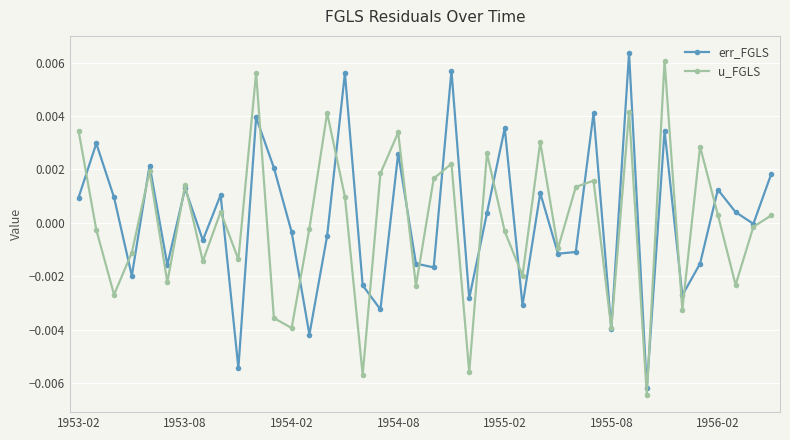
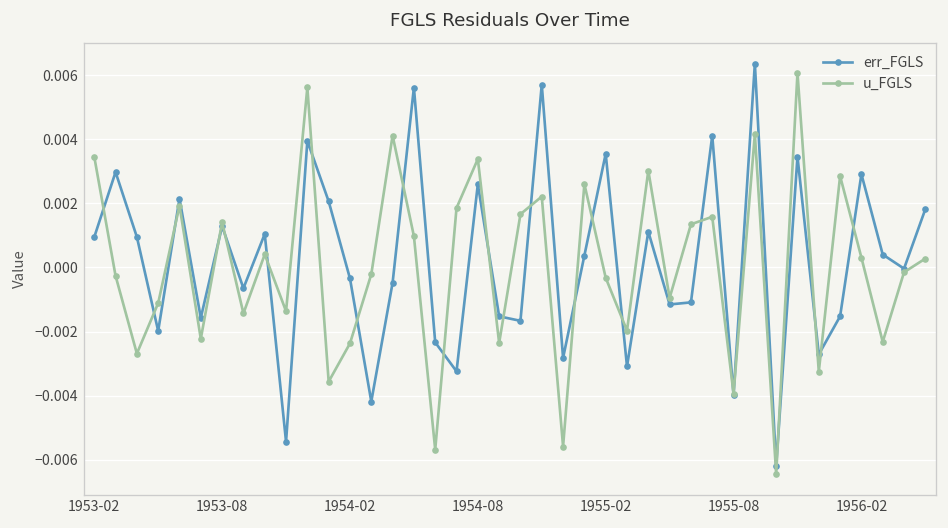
u_FGLS, 1954-02: -0.0039 -> -0.0024
err_FGLS, 1956-02: 0.0012 -> 0.0029
